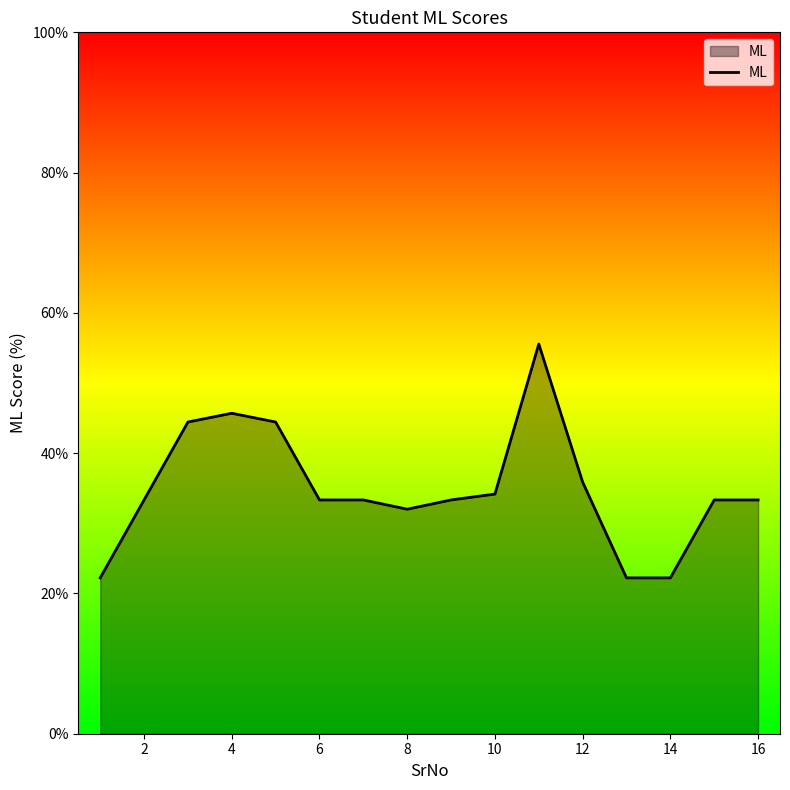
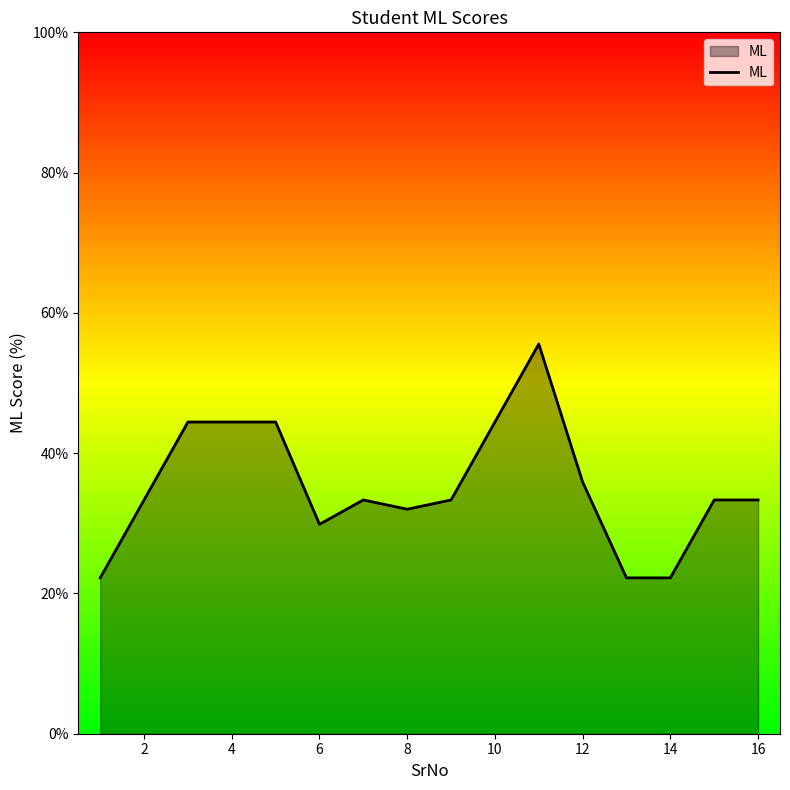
4: 46% -> 44%
6: 33% -> 30%
10: 34% -> 44%
